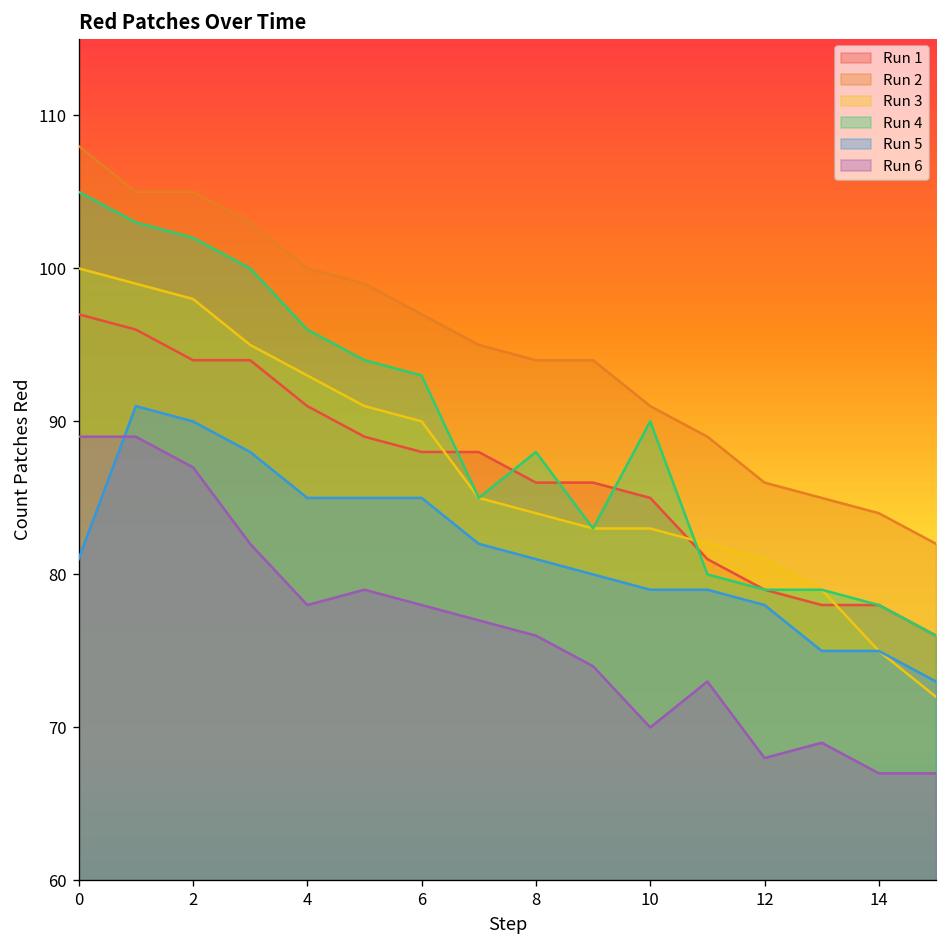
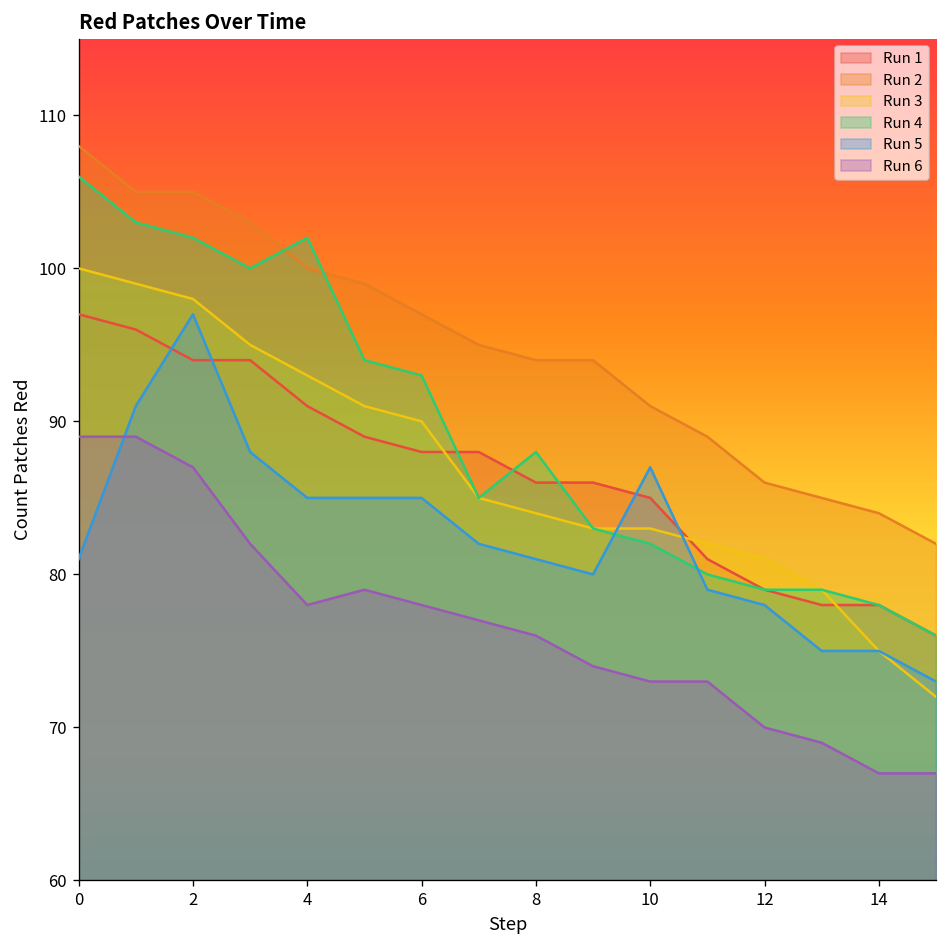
Run 4, 0: 105 -> 106
Run 5, 2: 90 -> 97
Run 4, 4: 96 -> 102
Run 4, 10: 90 -> 82
Run 5, 10: 79 -> 87
Run 6, 10: 70 -> 73
Run 6, 12: 68 -> 70
